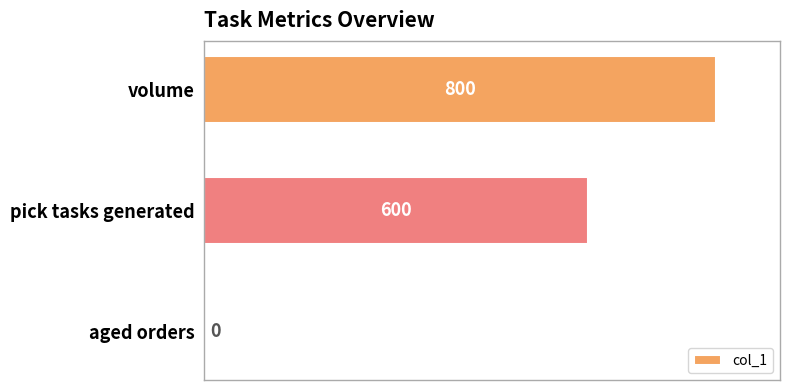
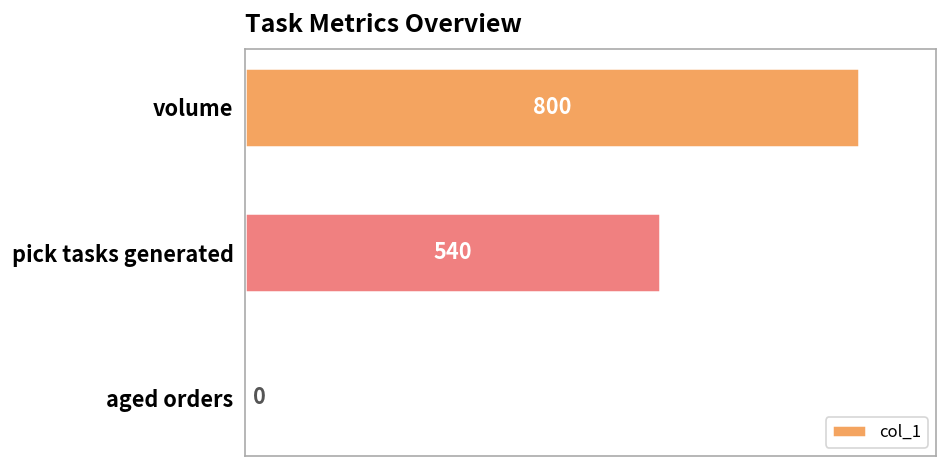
pick tasks generated: 600 -> 540
